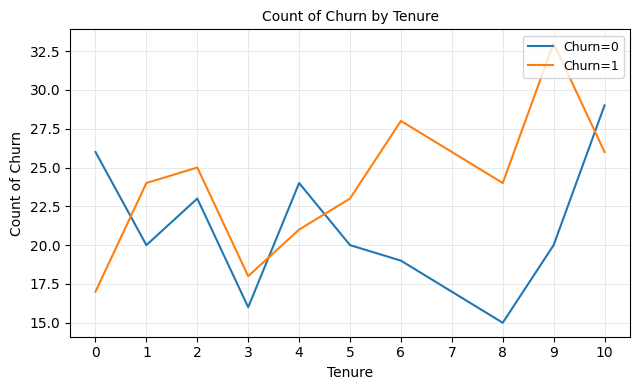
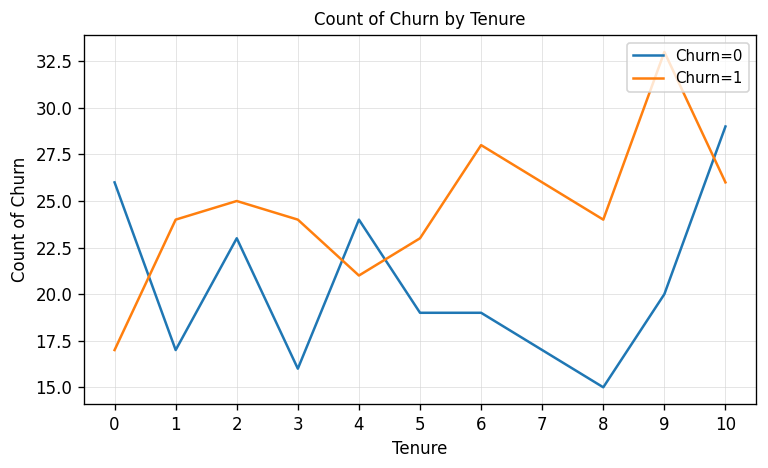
Churn=0, 1: 20 -> 17
Churn=1, 3: 18 -> 24
Churn=0, 5: 20 -> 19
